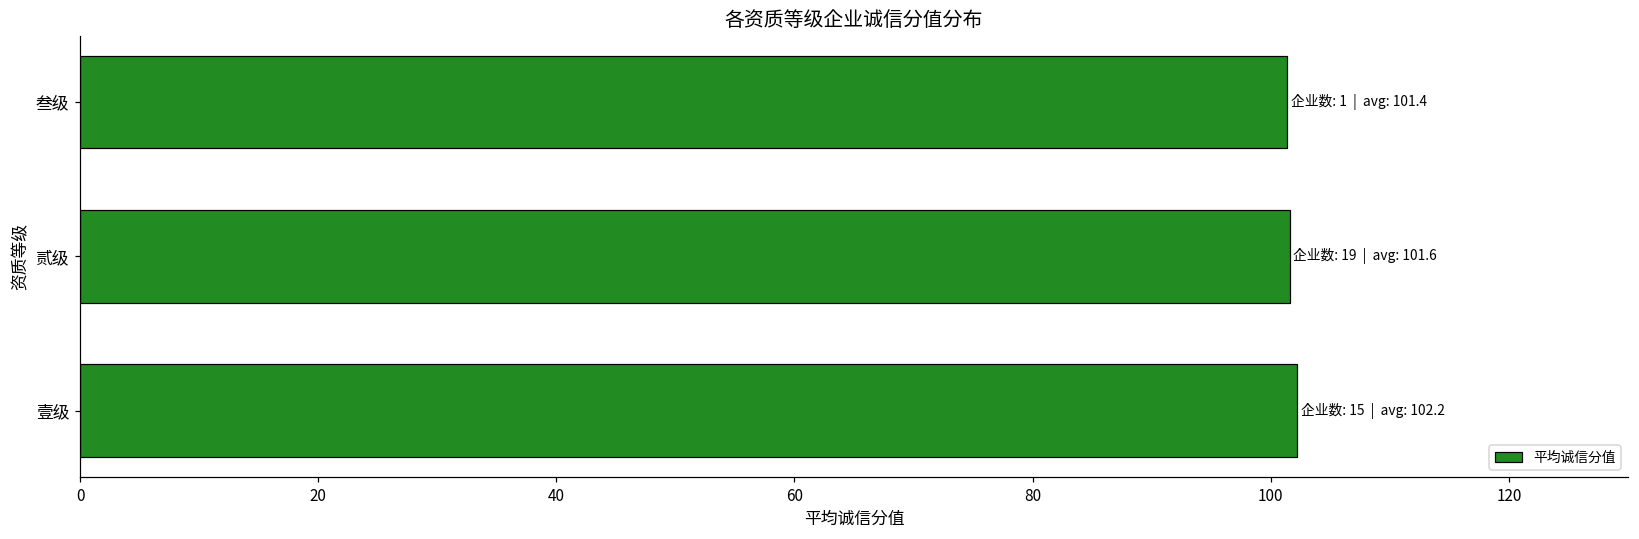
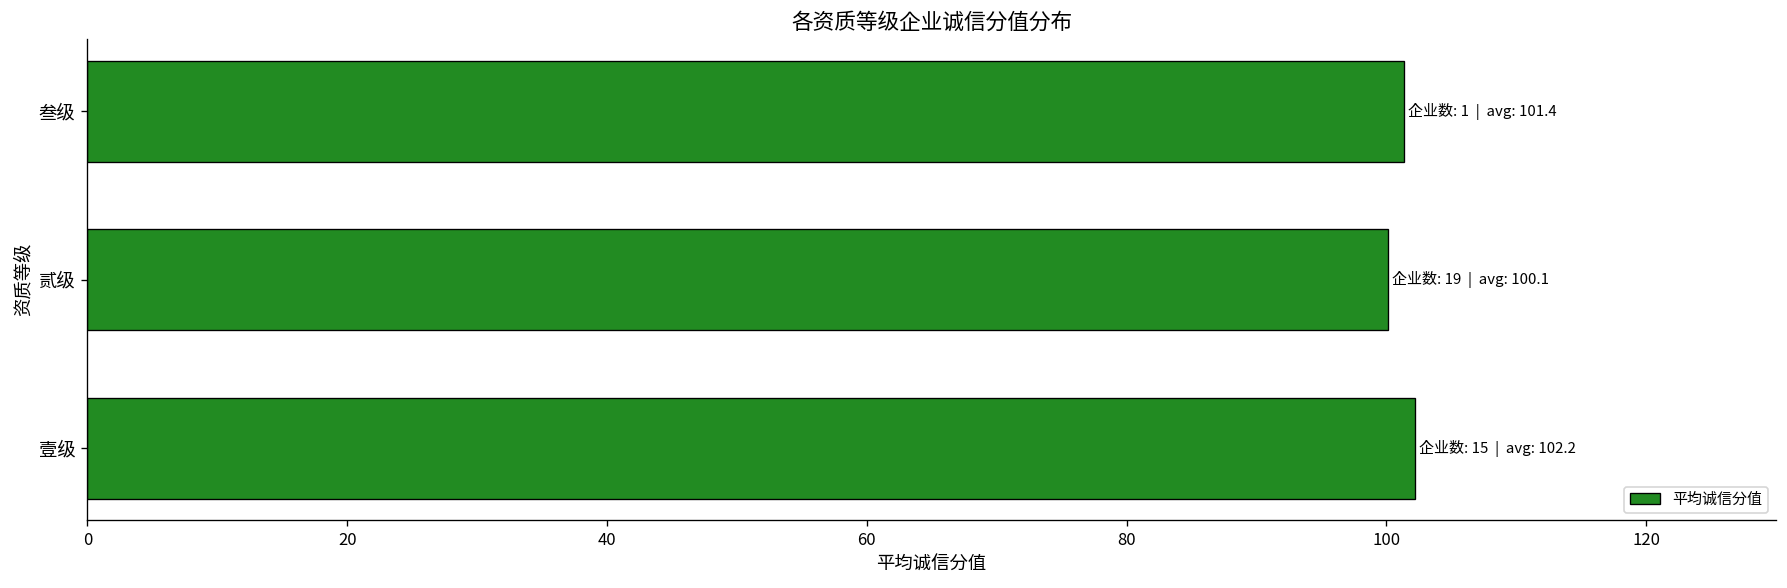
贰级: 101.6 -> 100.1
